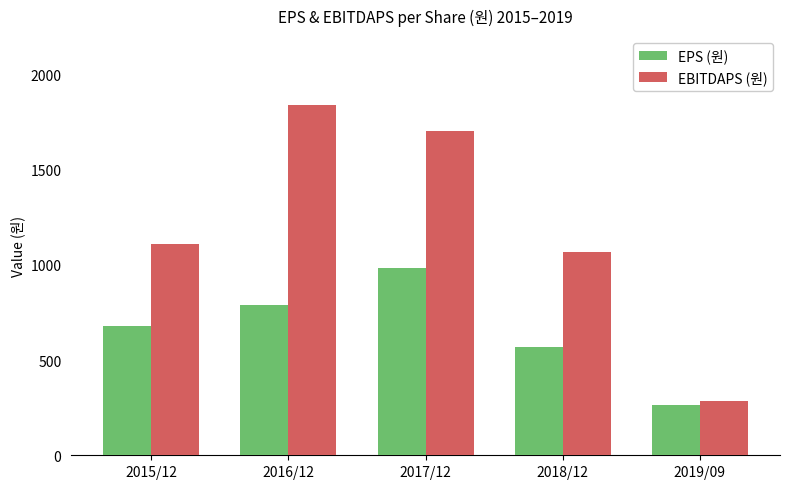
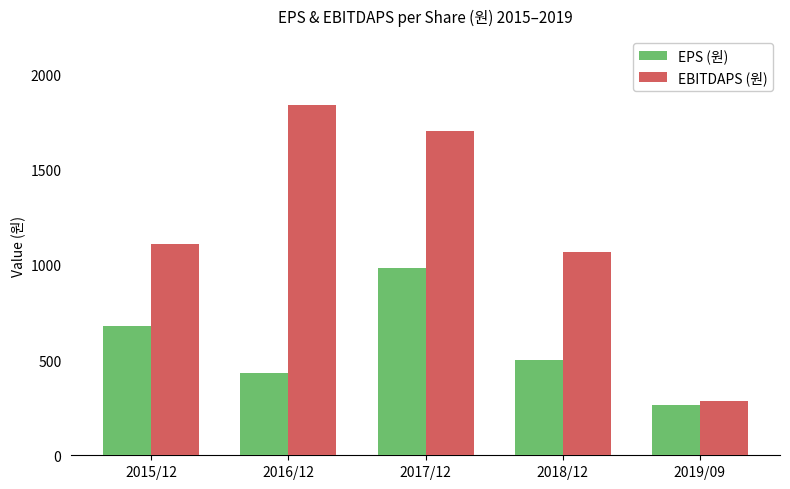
EPS (원), 2016/12: 790 -> 430
EPS (원), 2018/12: 570 -> 500
